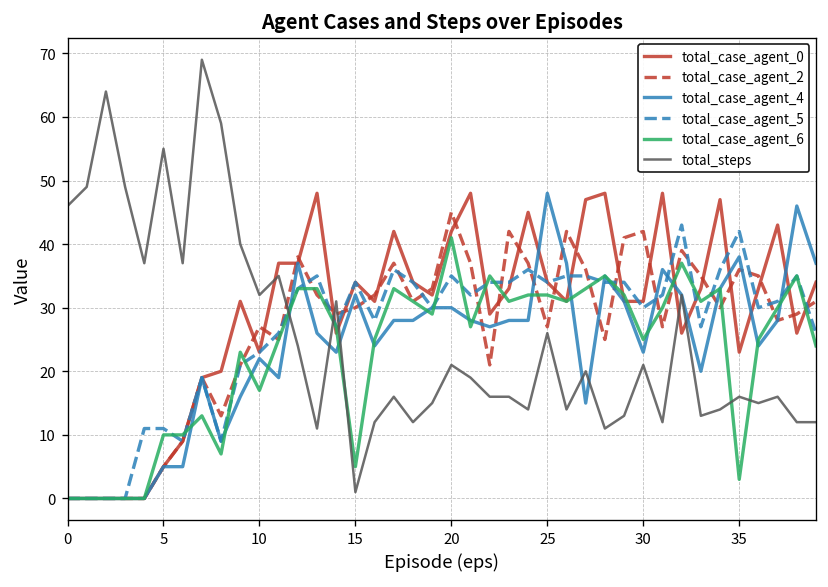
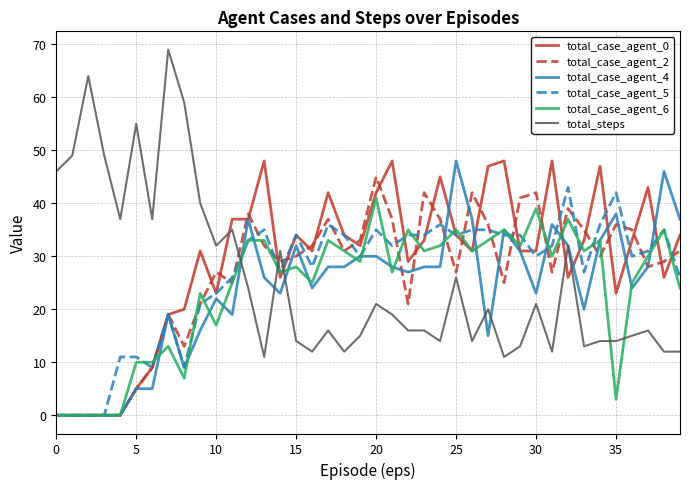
total_case_agent_6, 15: 5 -> 28
total_steps, 15: 1 -> 14
total_case_agent_6, 25: 32 -> 35
total_case_agent_6, 30: 25 -> 39
total_steps, 35: 16 -> 14
